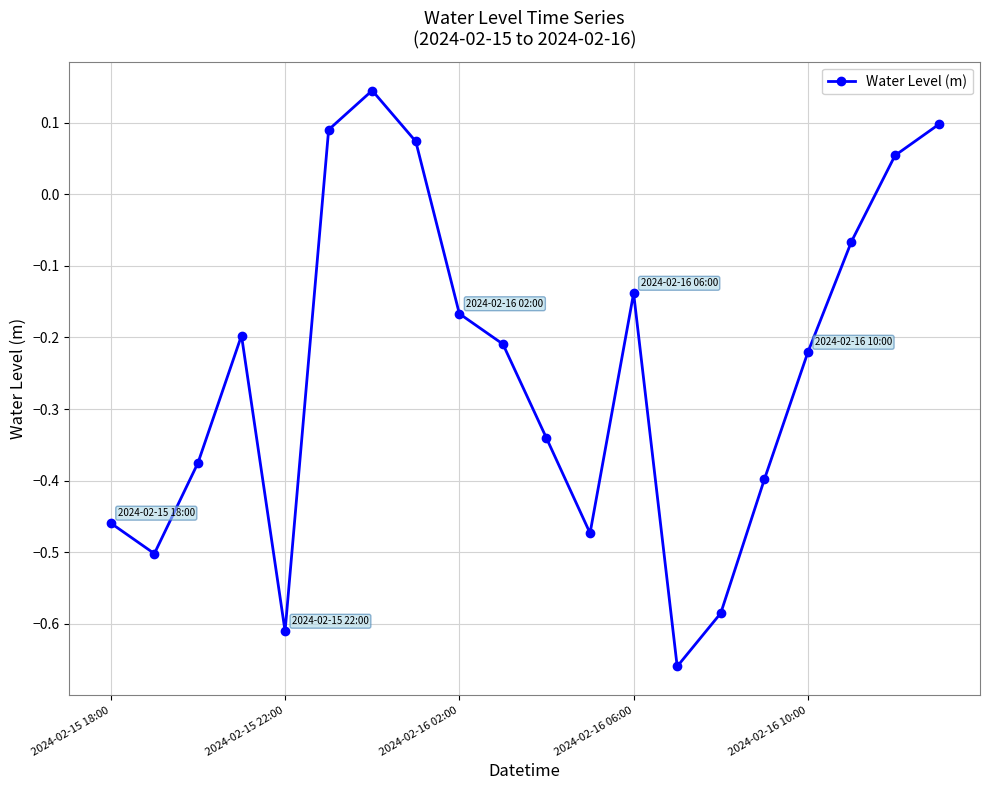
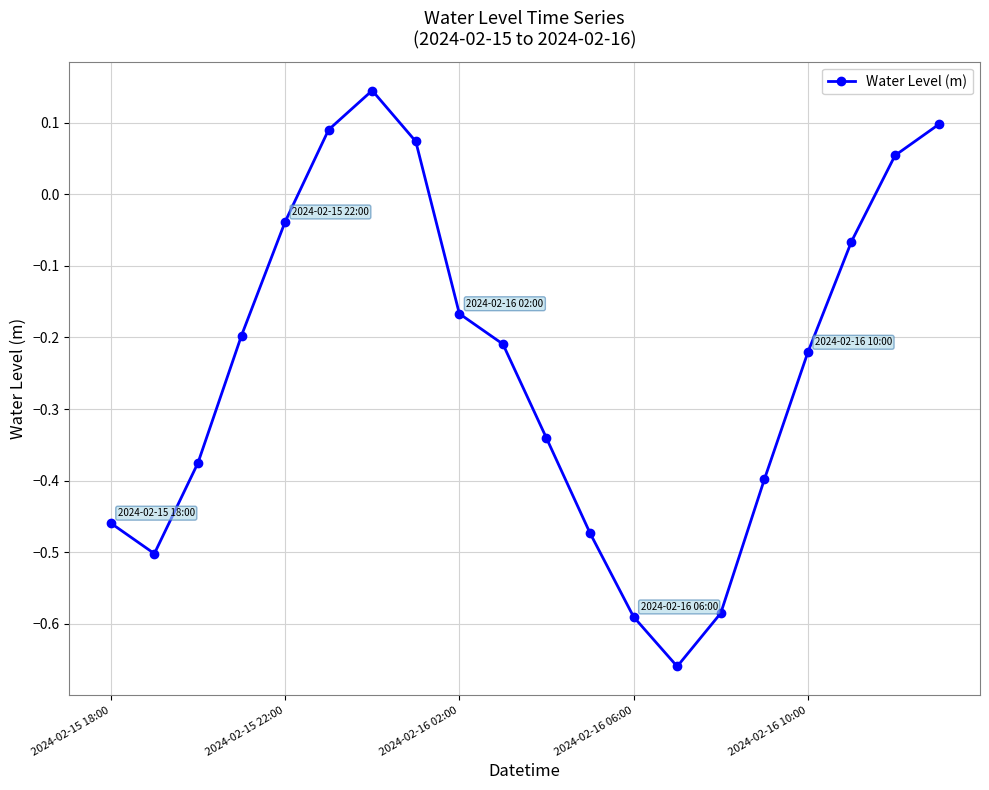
2024-02-15 22:00: -0.61 -> -0.04
2024-02-16 06:00: -0.14 -> -0.59
